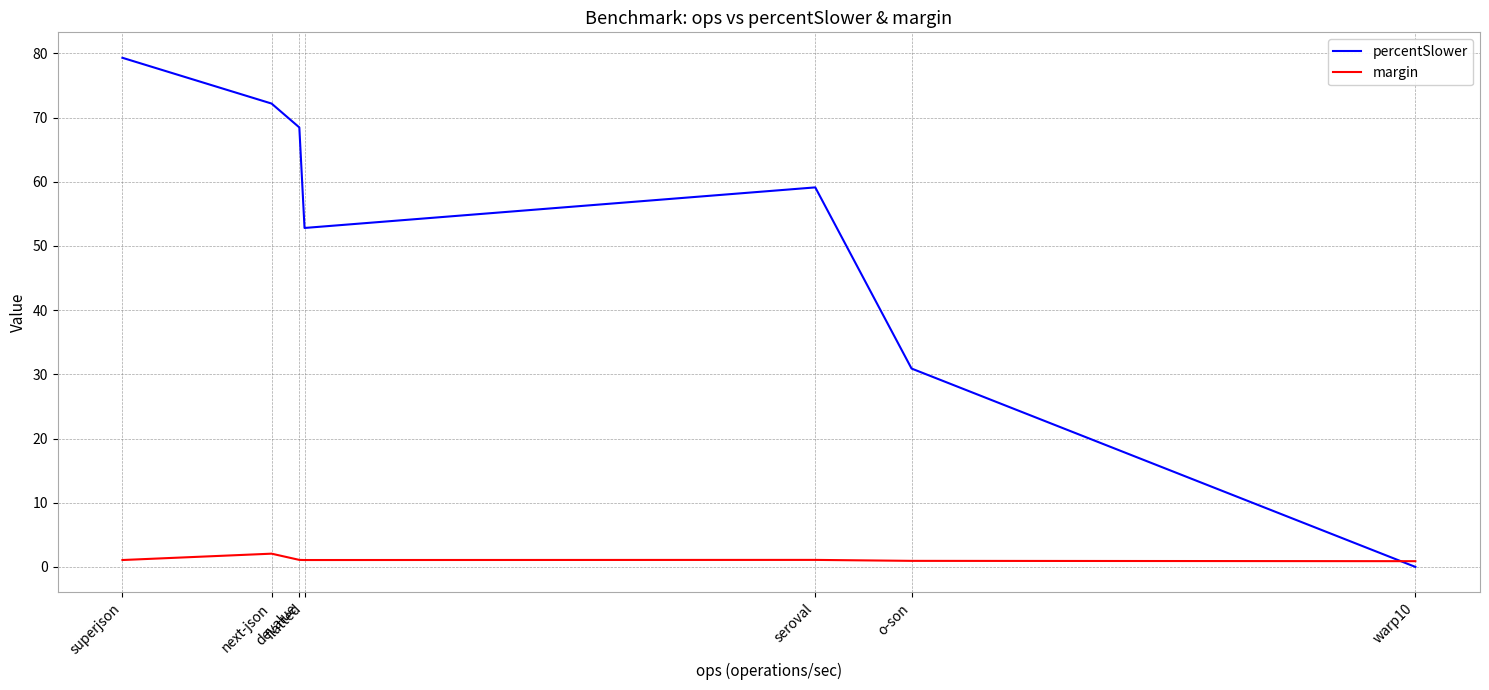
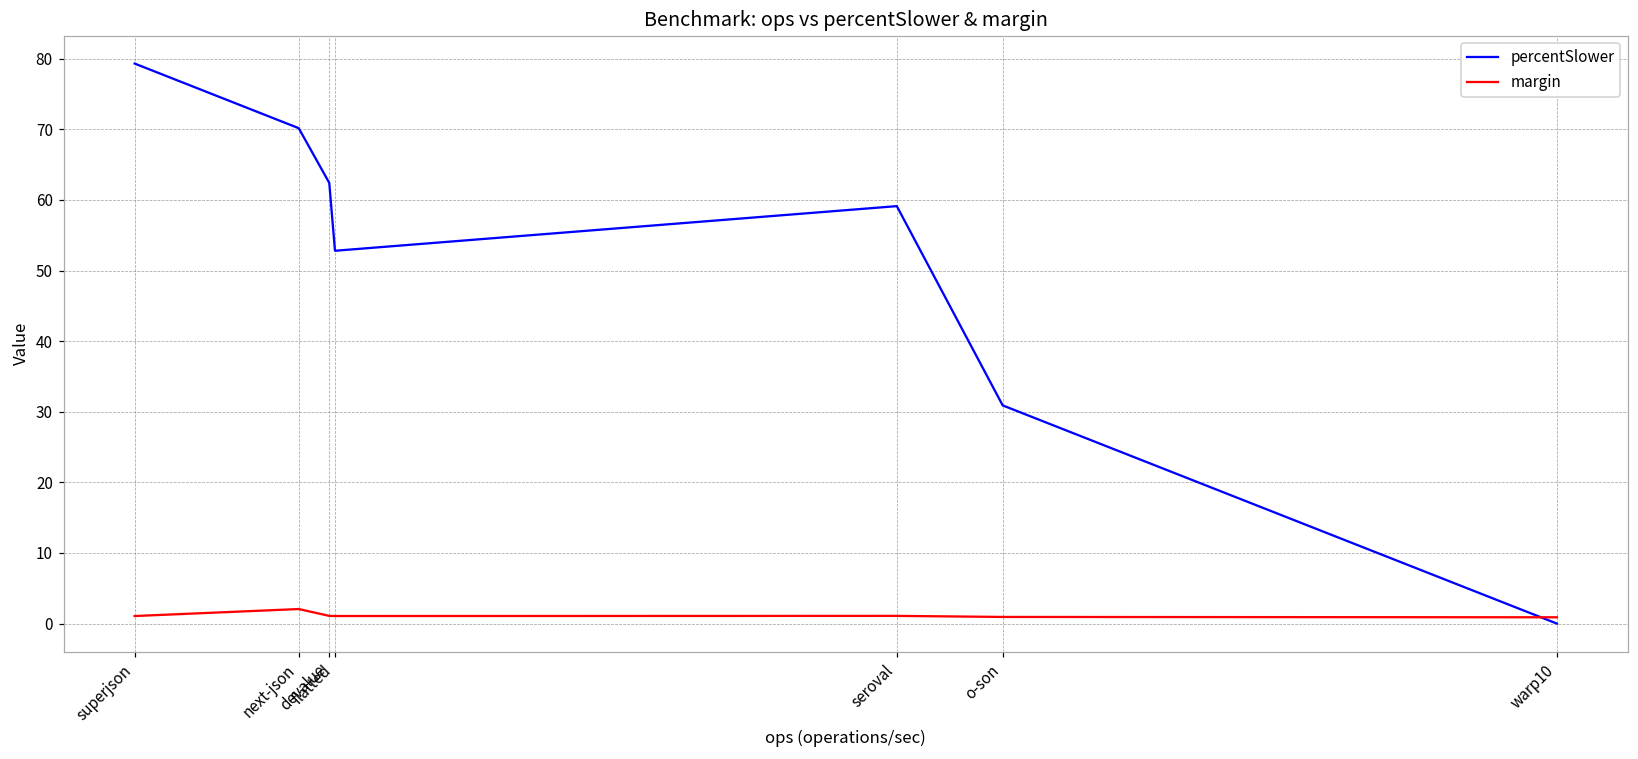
percentSlower, next-json: 72 -> 70
percentSlower, devalue: 68 -> 62
